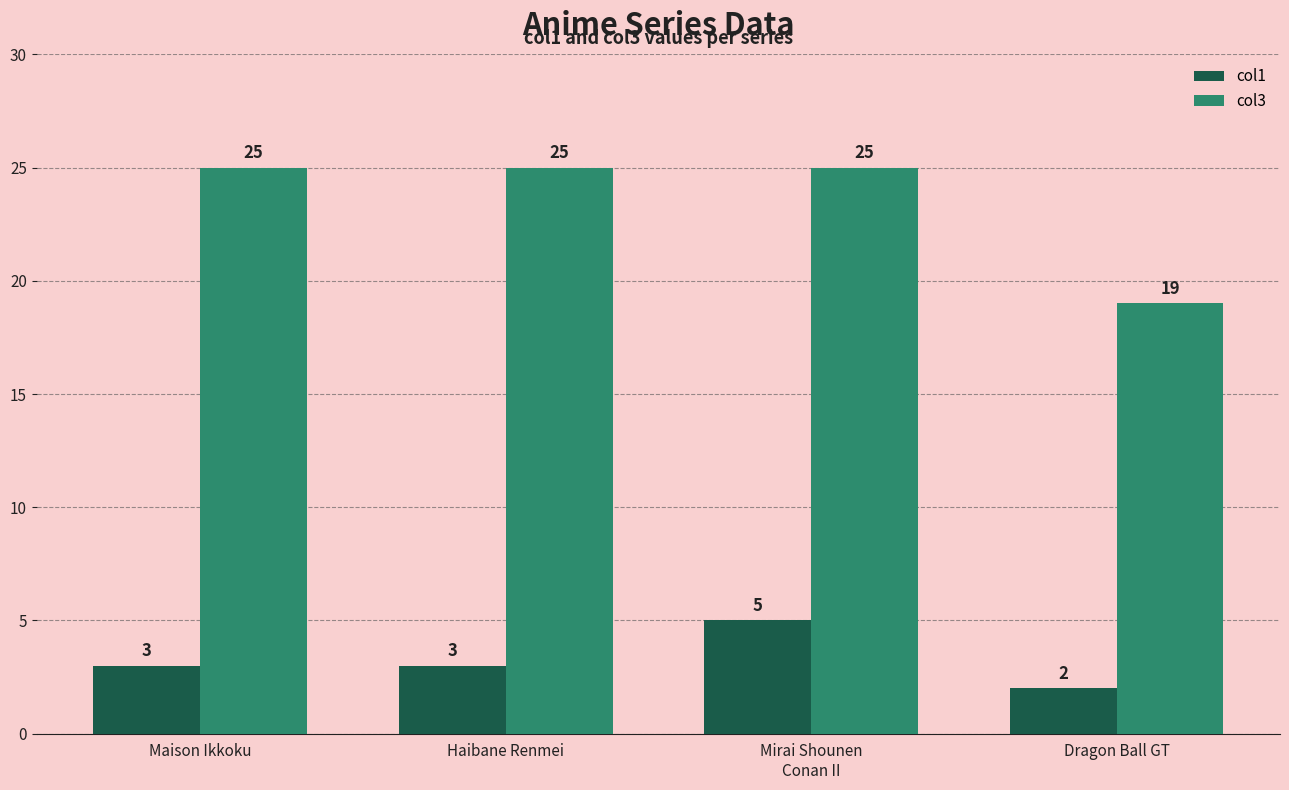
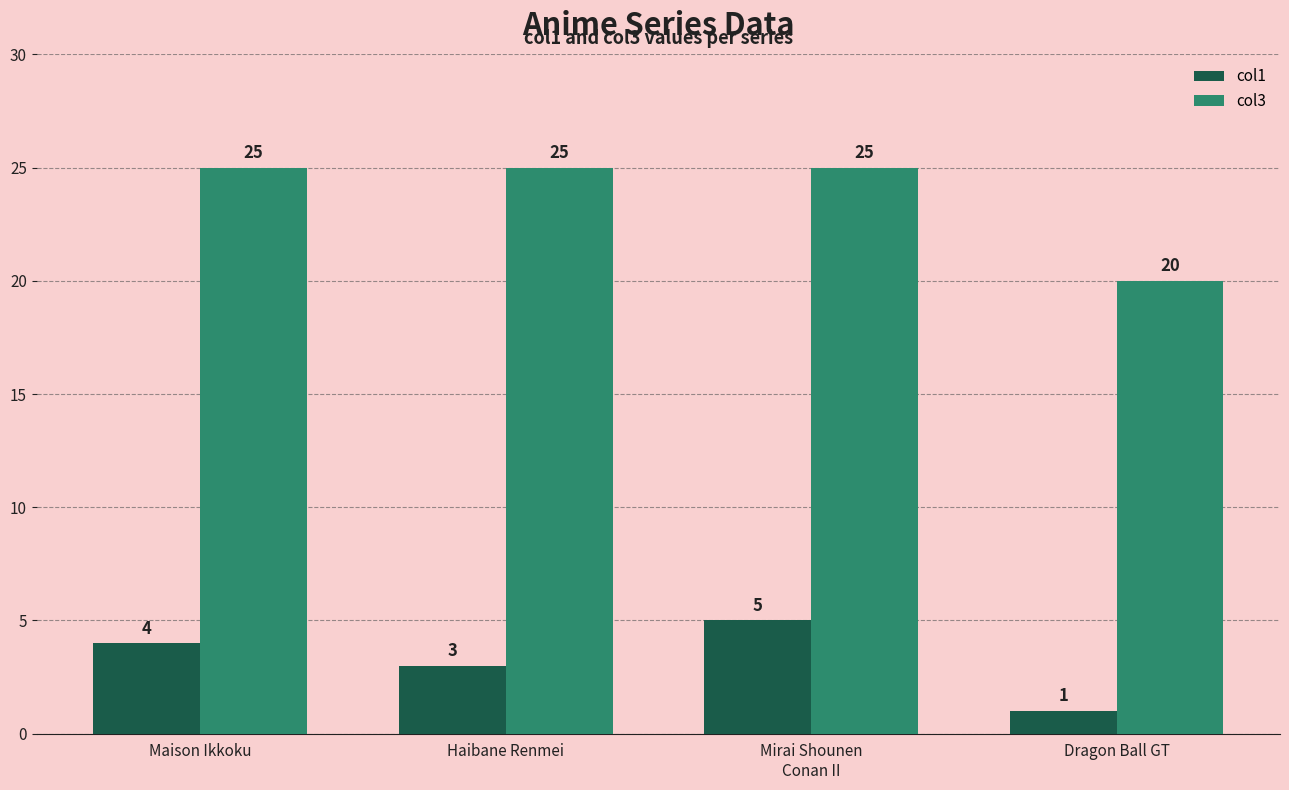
col1, Maison Ikkoku: 3 -> 4
col1, Dragon Ball GT: 2 -> 1
col3, Dragon Ball GT: 19 -> 20
